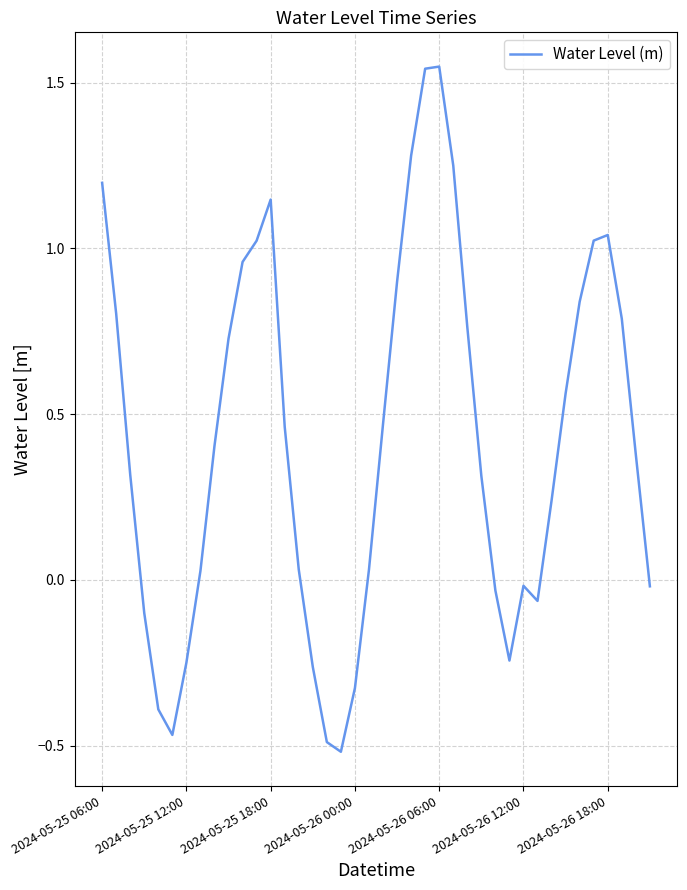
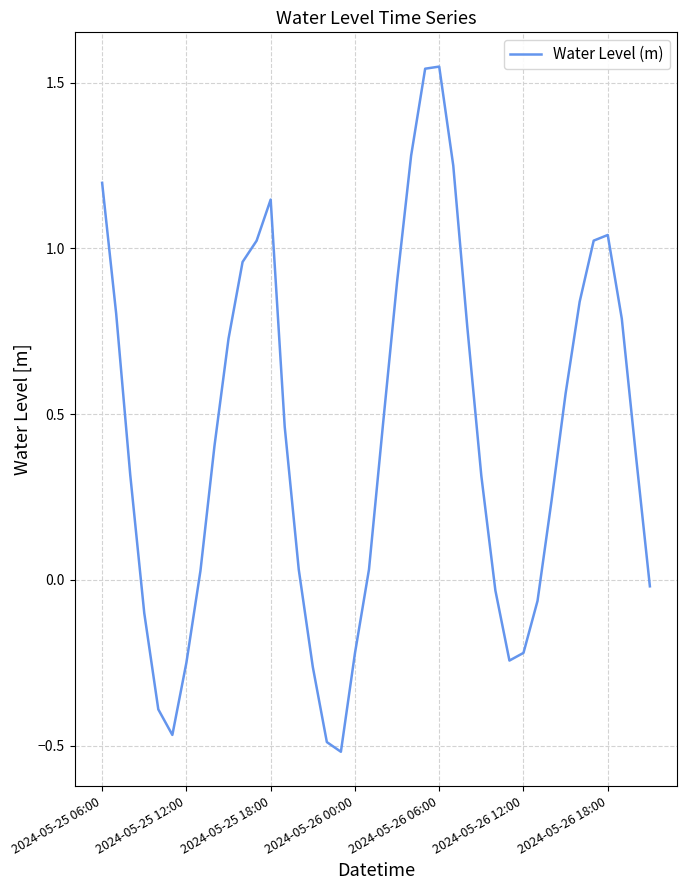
2024-05-26 00:00: -0.33 -> -0.22
2024-05-26 12:00: -0.02 -> -0.22
